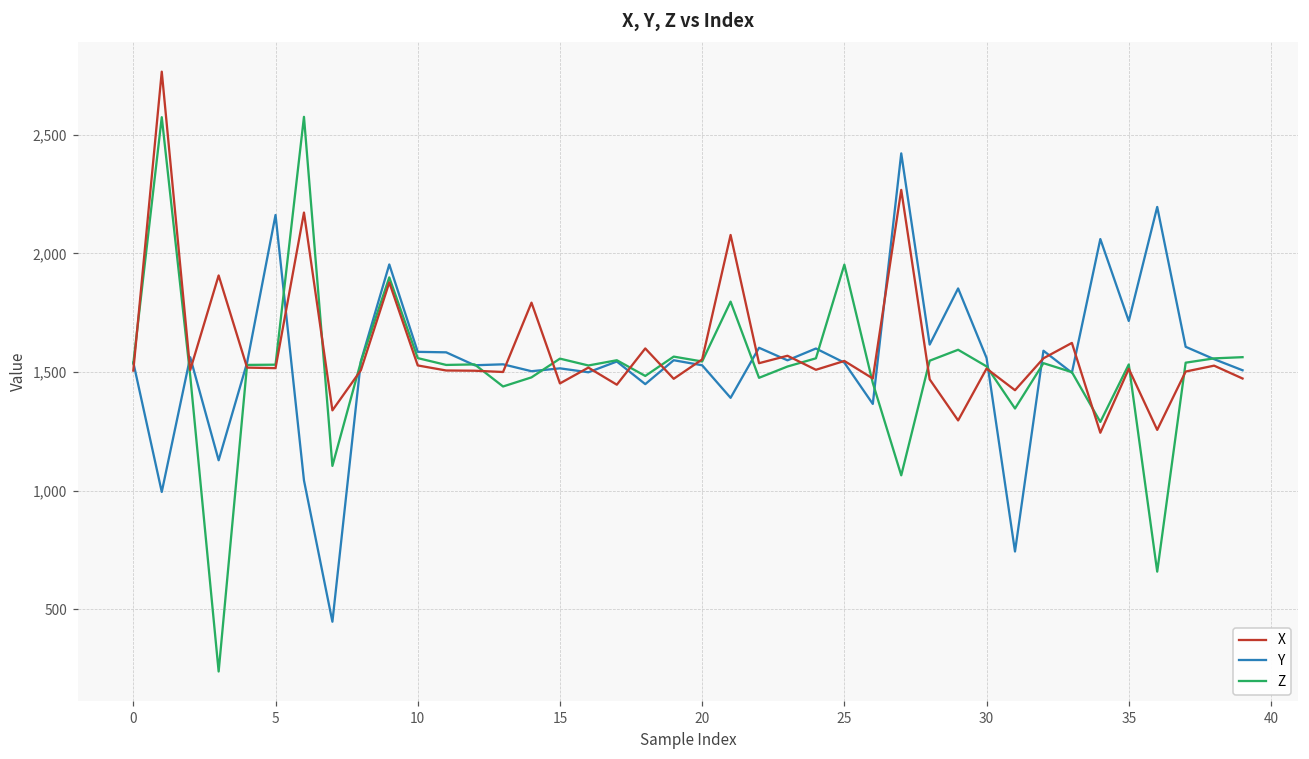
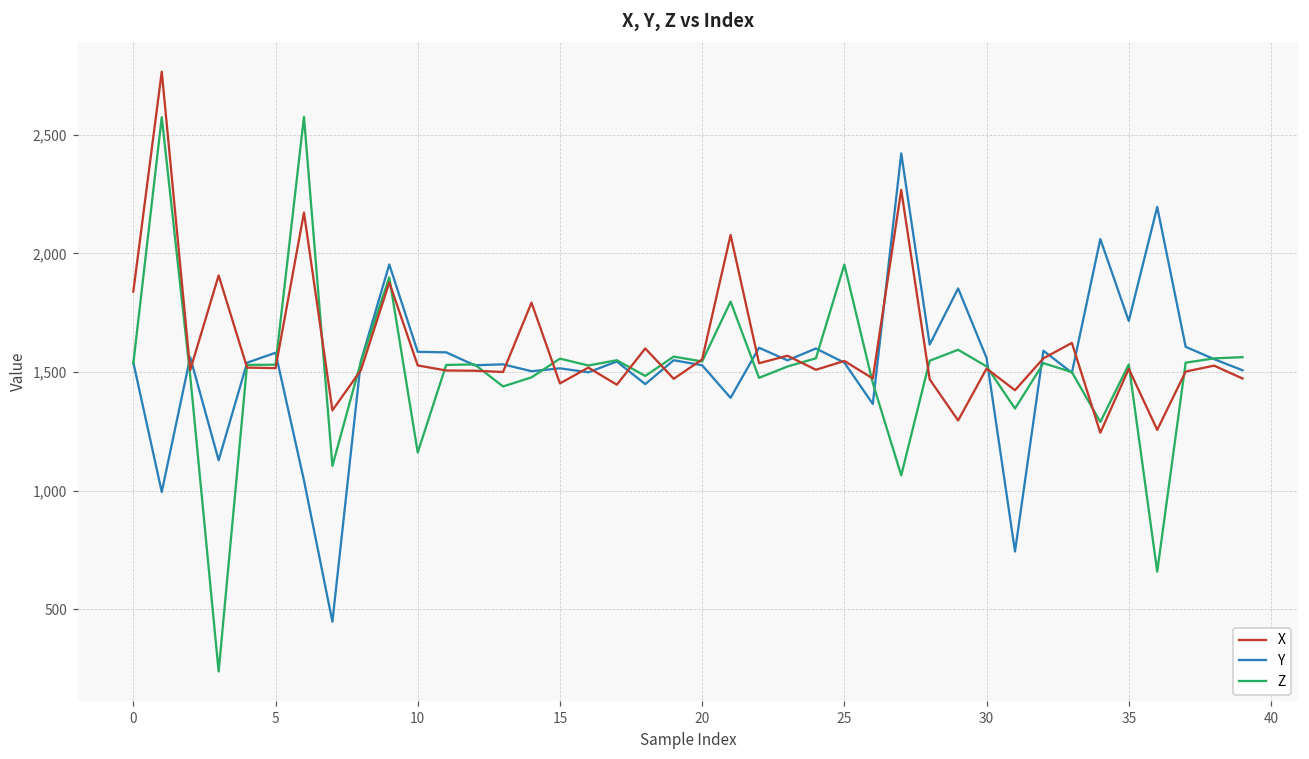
X, 0: 1,510 -> 1,840
Y, 5: 2,160 -> 1,580
Z, 10: 1,560 -> 1,160
